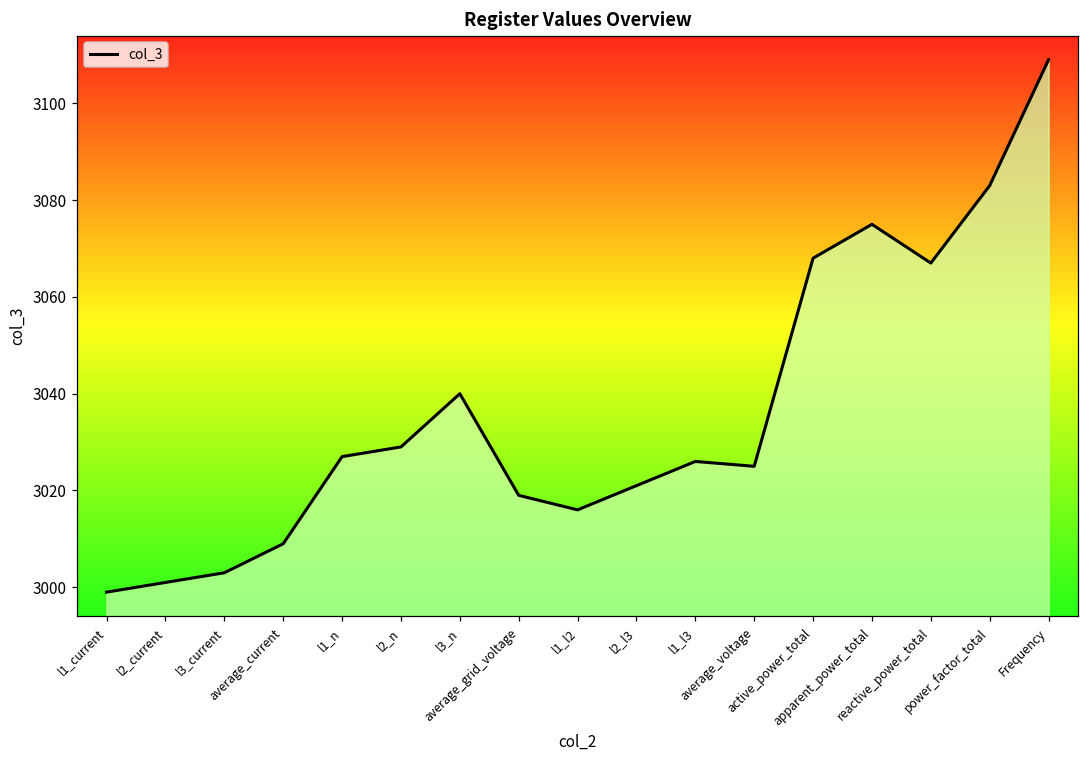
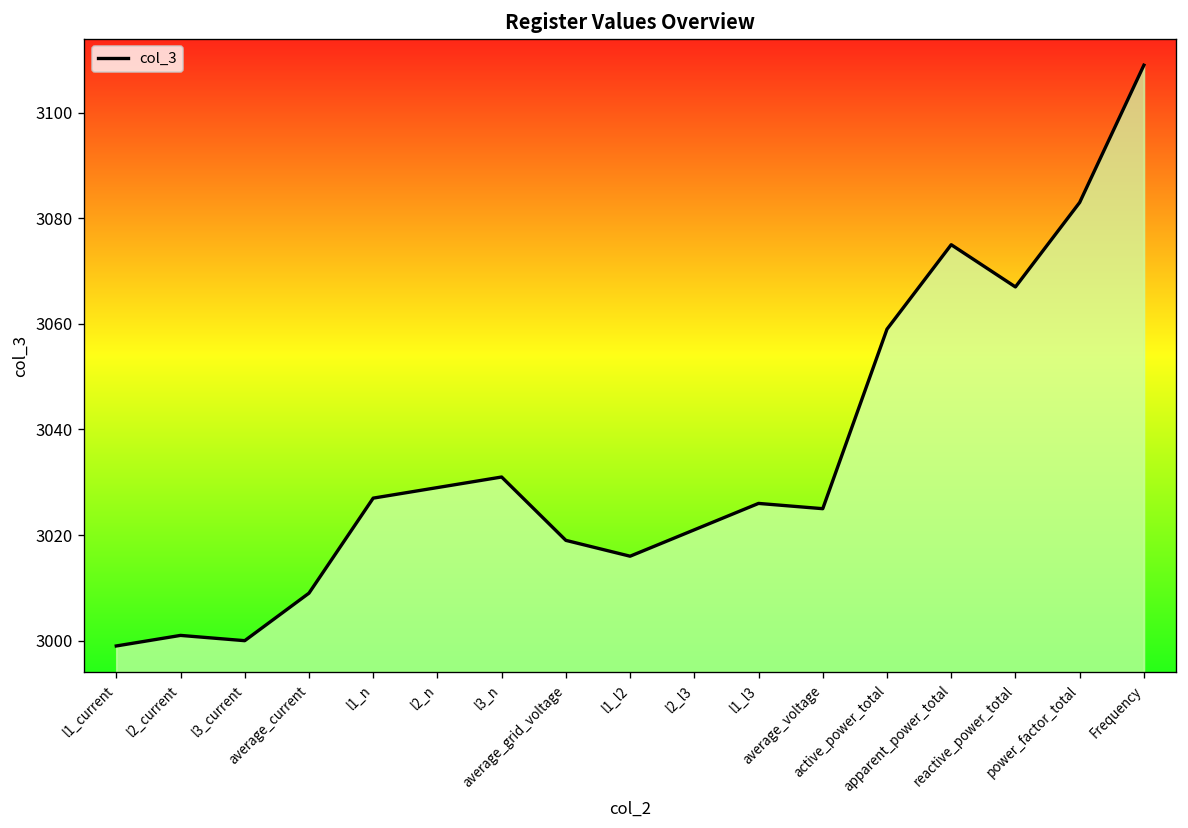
l3_current: 3003 -> 3000
l3_n: 3040 -> 3031
active_power_total: 3068 -> 3059
